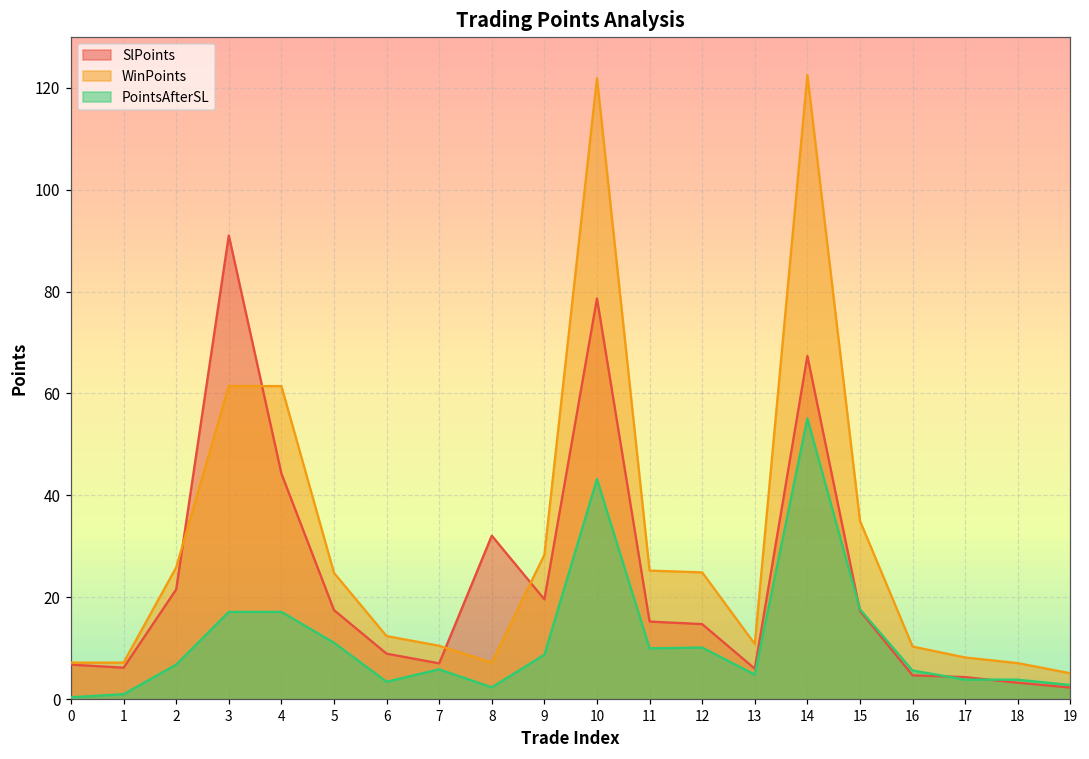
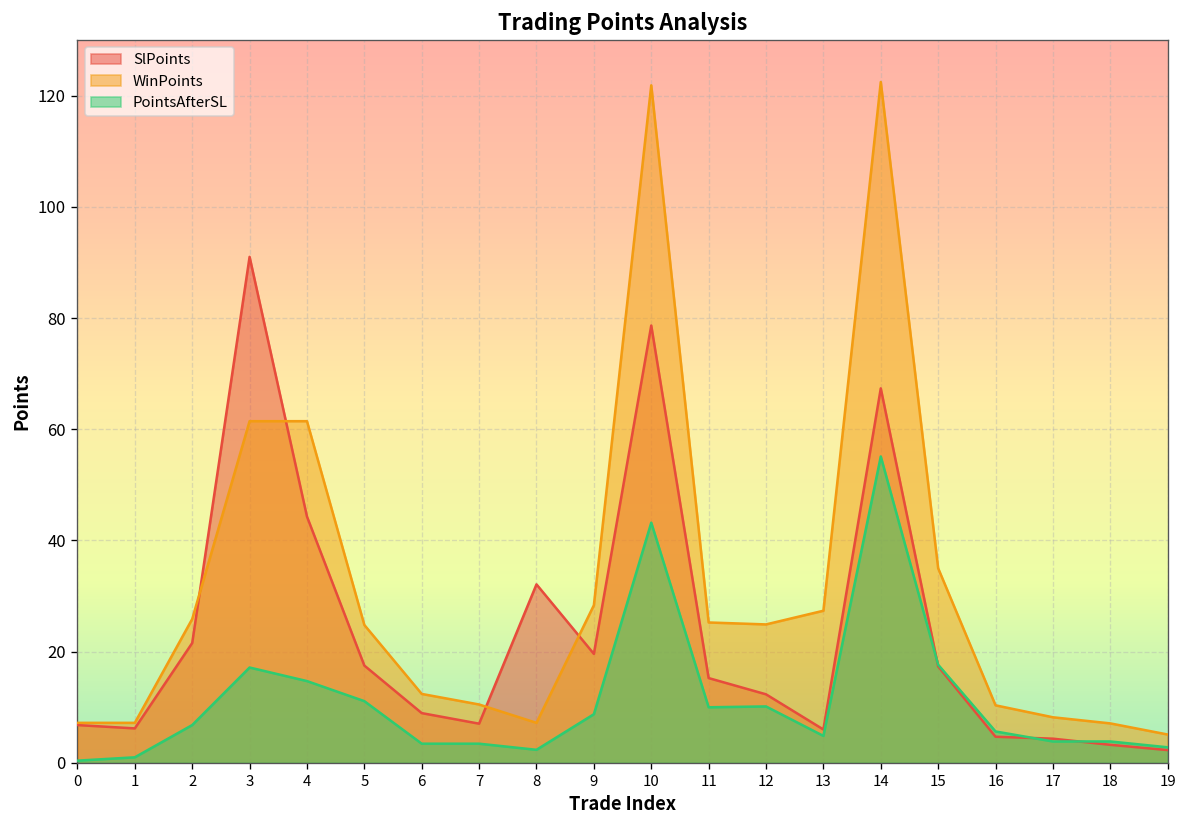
PointsAfterSL, 4: 17 -> 15
PointsAfterSL, 7: 6 -> 3
SlPoints, 12: 15 -> 12
WinPoints, 13: 11 -> 27
